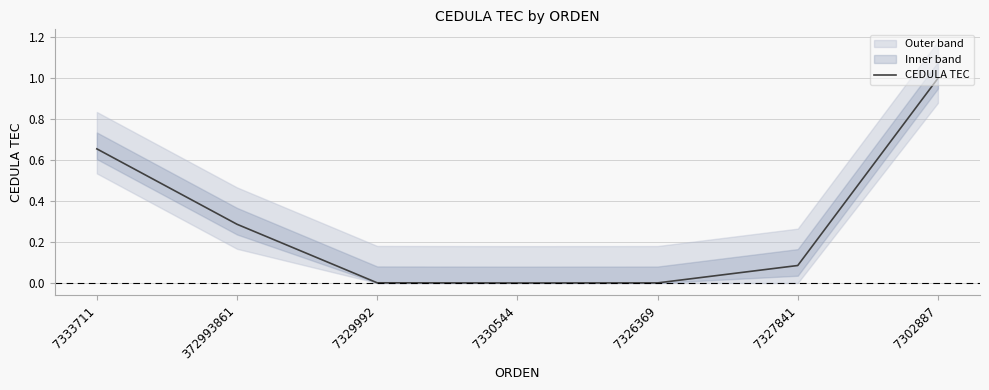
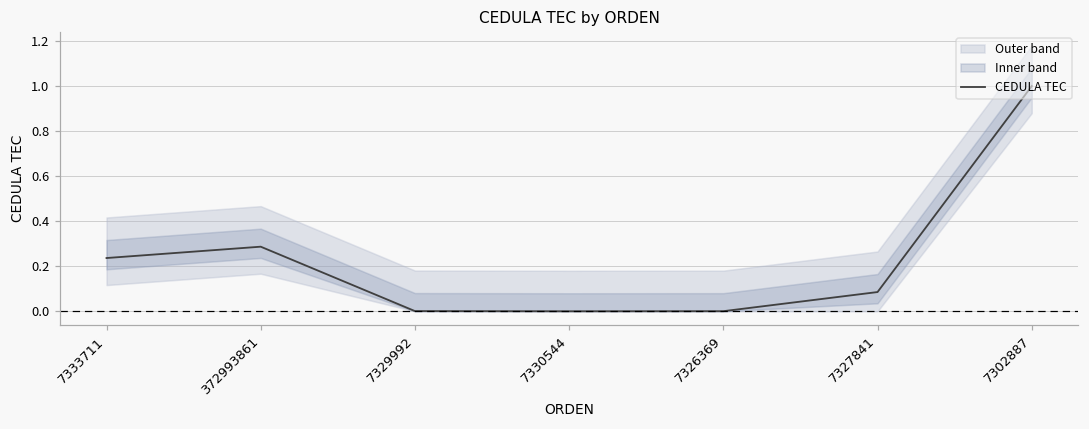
CEDULA TEC, 7333711: 0.66 -> 0.24
